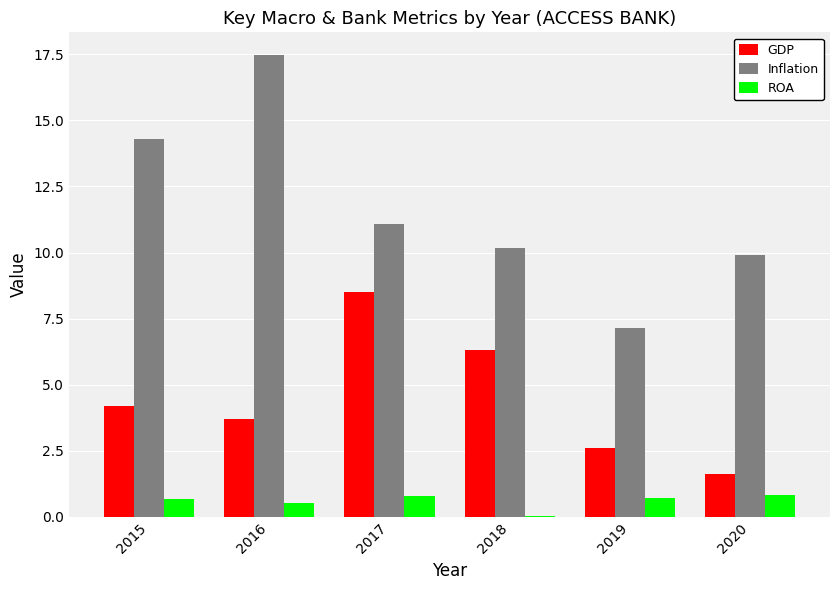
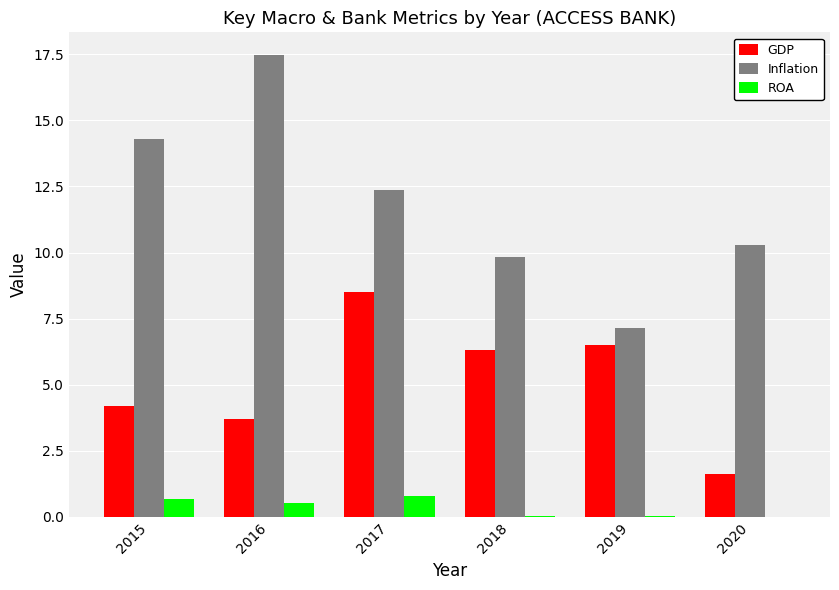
Inflation, 2017: 11.1 -> 12.4
Inflation, 2018: 10.2 -> 9.8
GDP, 2019: 2.6 -> 6.5
ROA, 2019: 0.7 -> 0.0
Inflation, 2020: 9.9 -> 10.3
ROA, 2020: 0.8 -> 0.0
